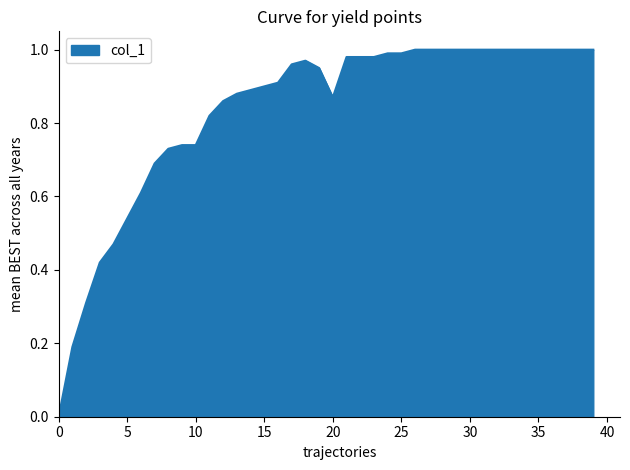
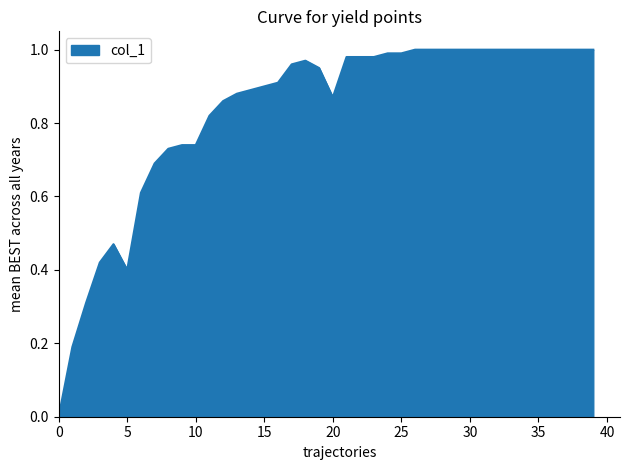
5: 0.54 -> 0.40
